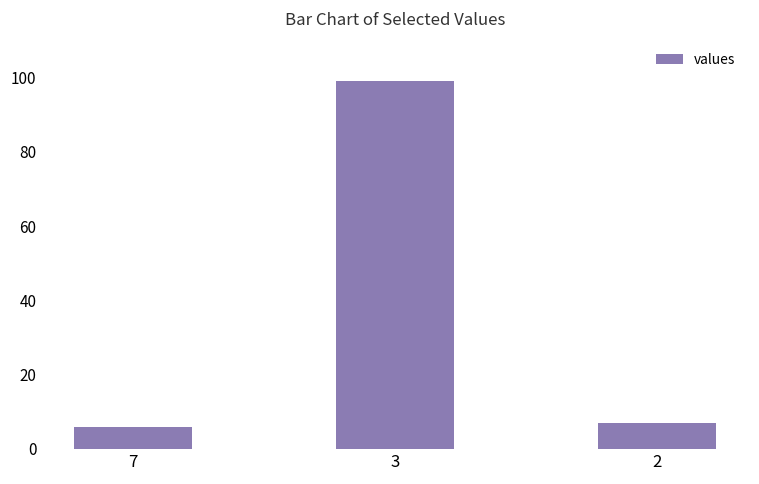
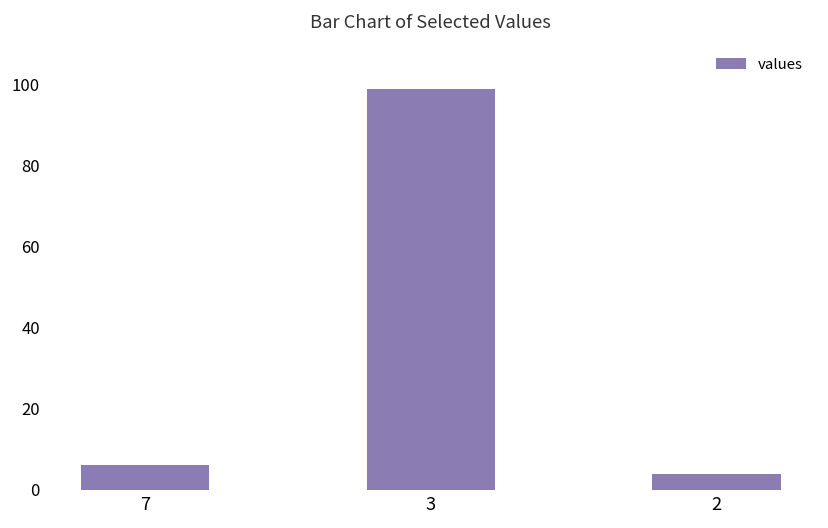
2: 7 -> 4
